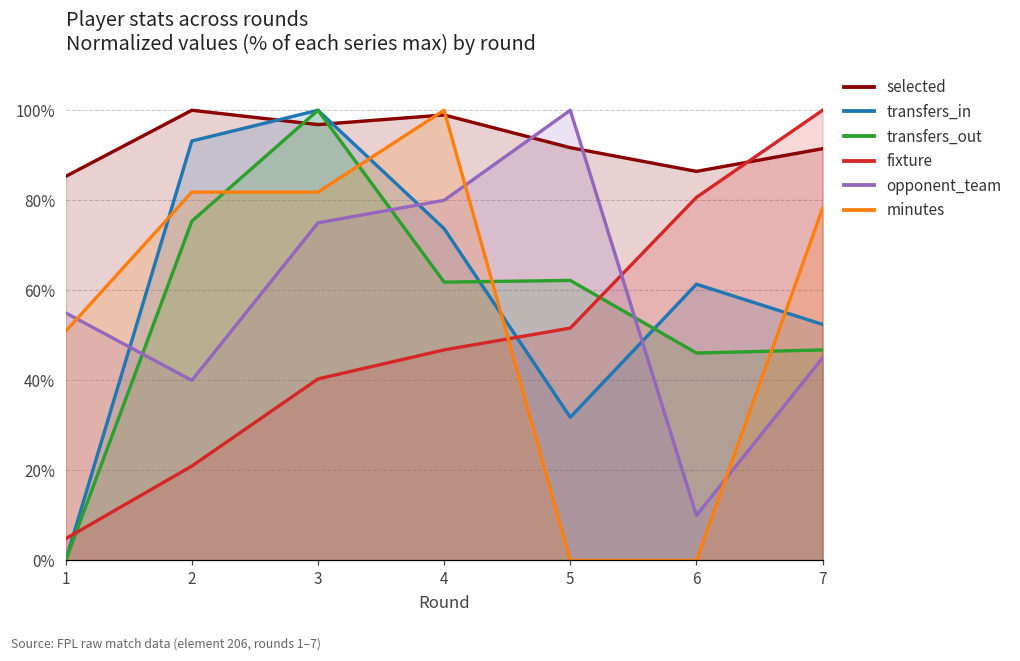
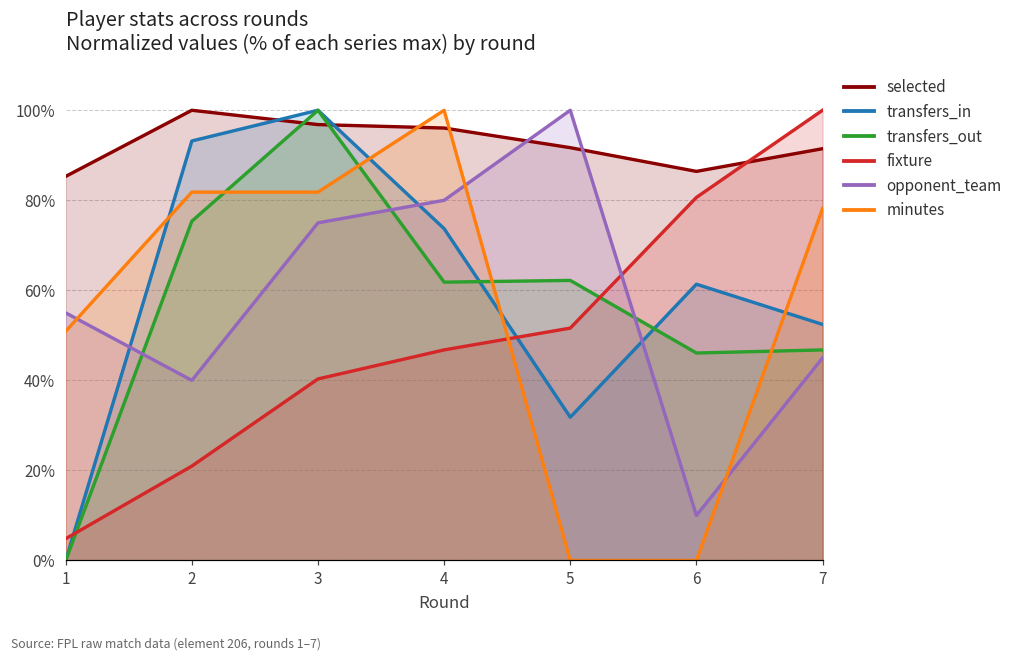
selected, 4: 99% -> 96%
